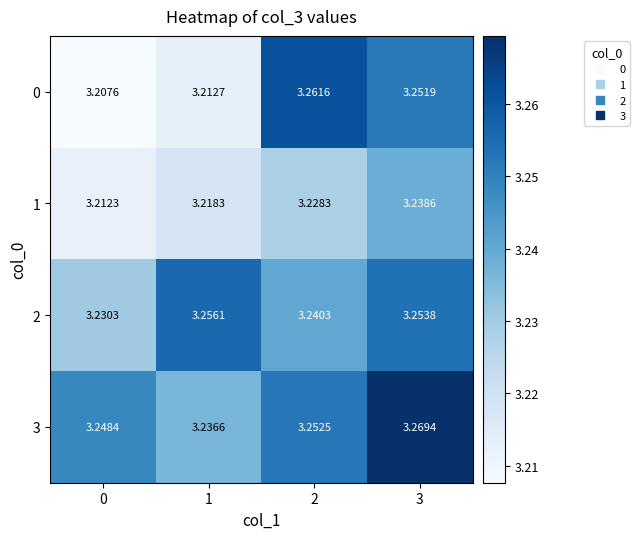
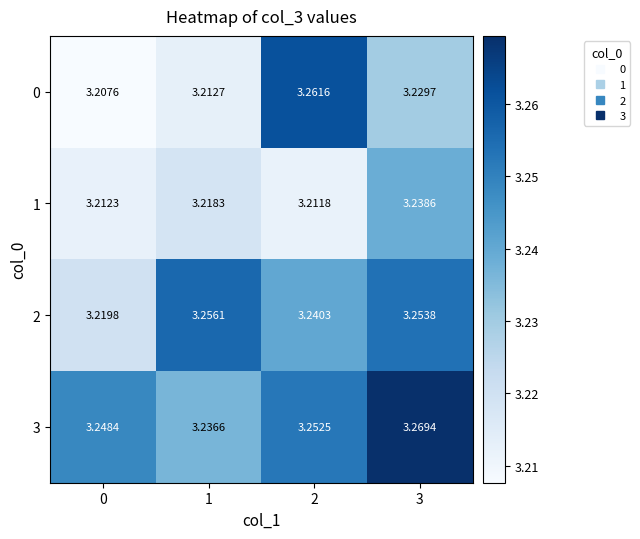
0, 3: 3.2519 -> 3.2297
1, 2: 3.2283 -> 3.2118
2, 0: 3.2303 -> 3.2198
